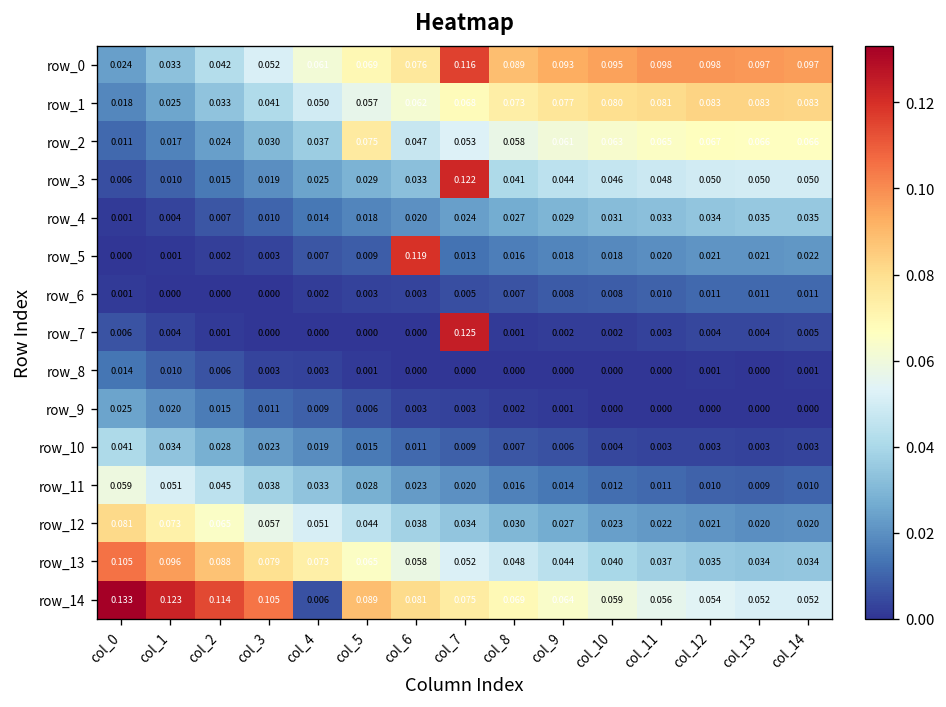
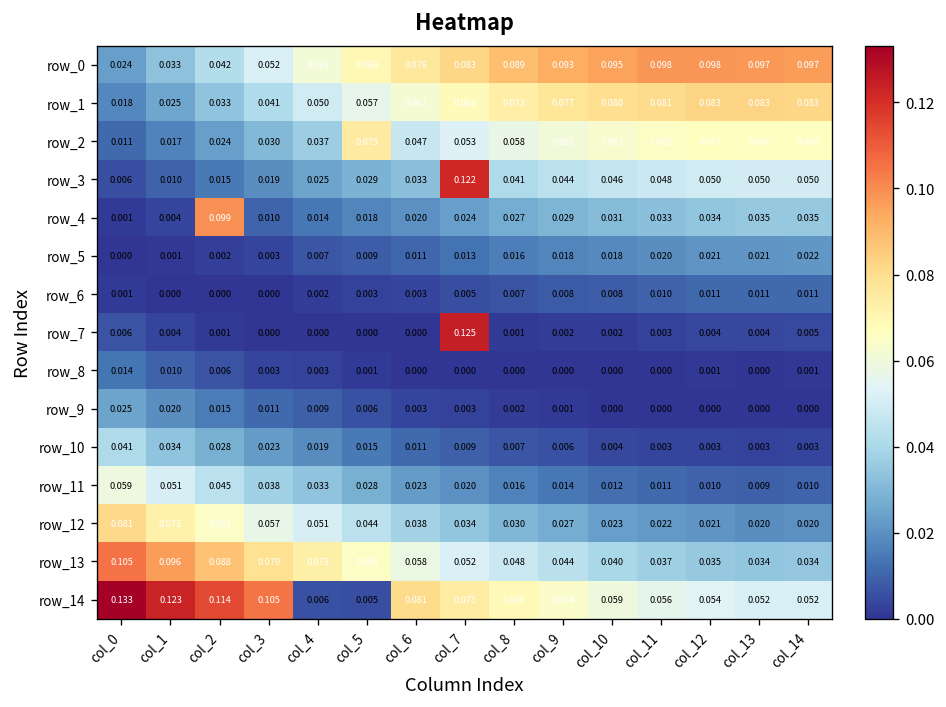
row_0, col_7: 0.116 -> 0.083
row_4, col_2: 0.007 -> 0.099
row_5, col_6: 0.119 -> 0.011
row_14, col_5: 0.089 -> 0.005
